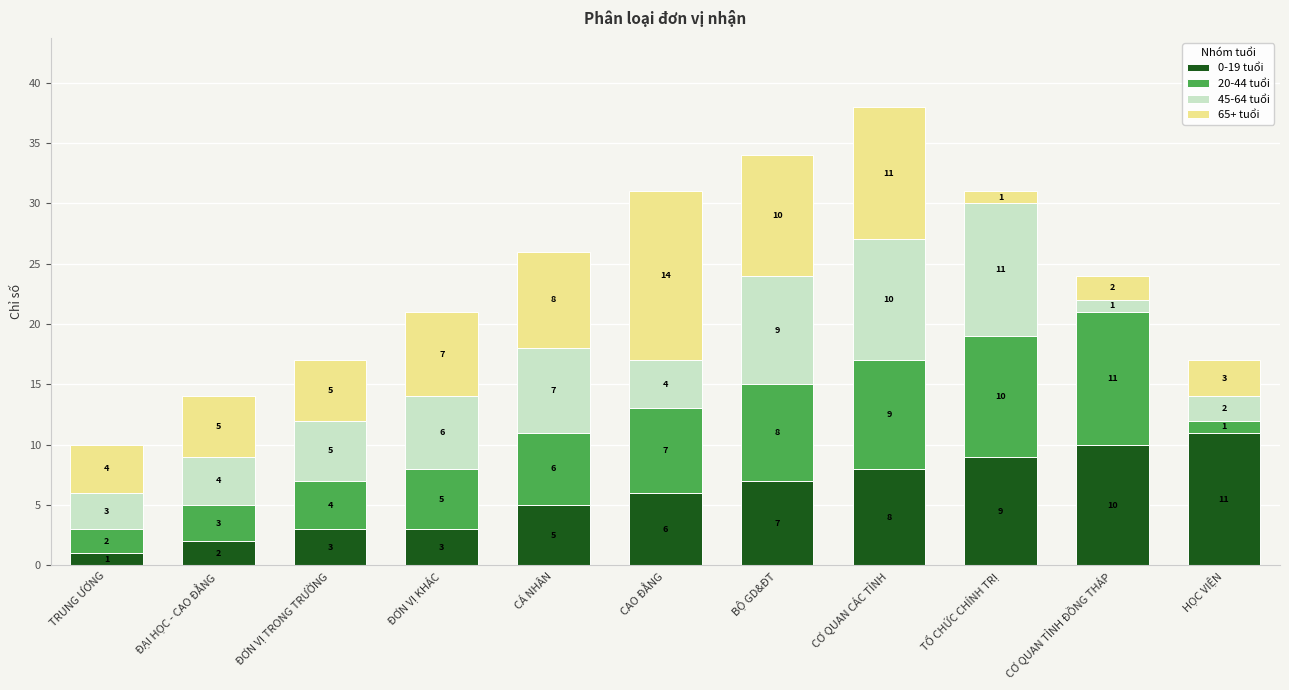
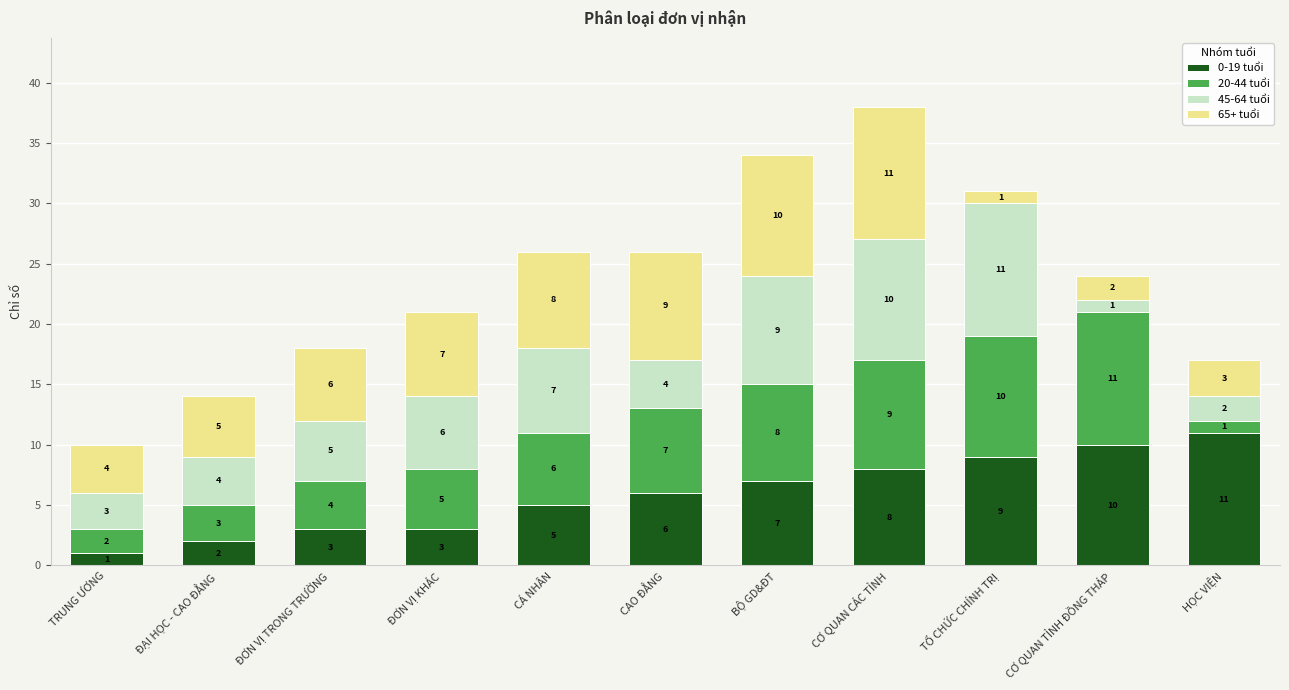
65+ tuổi, ĐƠN VỊ TRONG TRƯỜNG: 5 -> 6
65+ tuổi, CAO ĐẲNG: 14 -> 9
